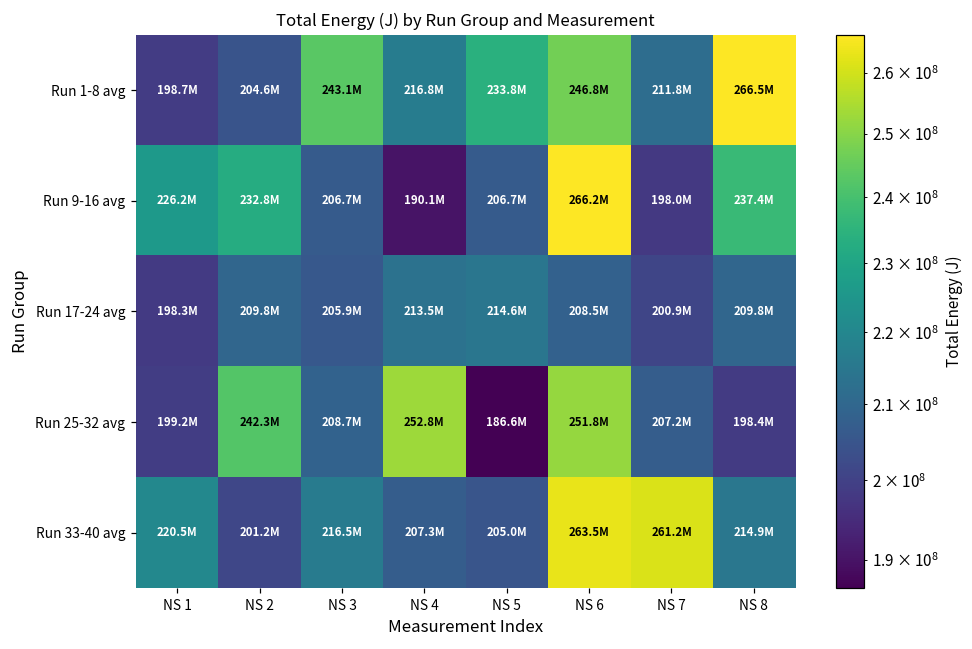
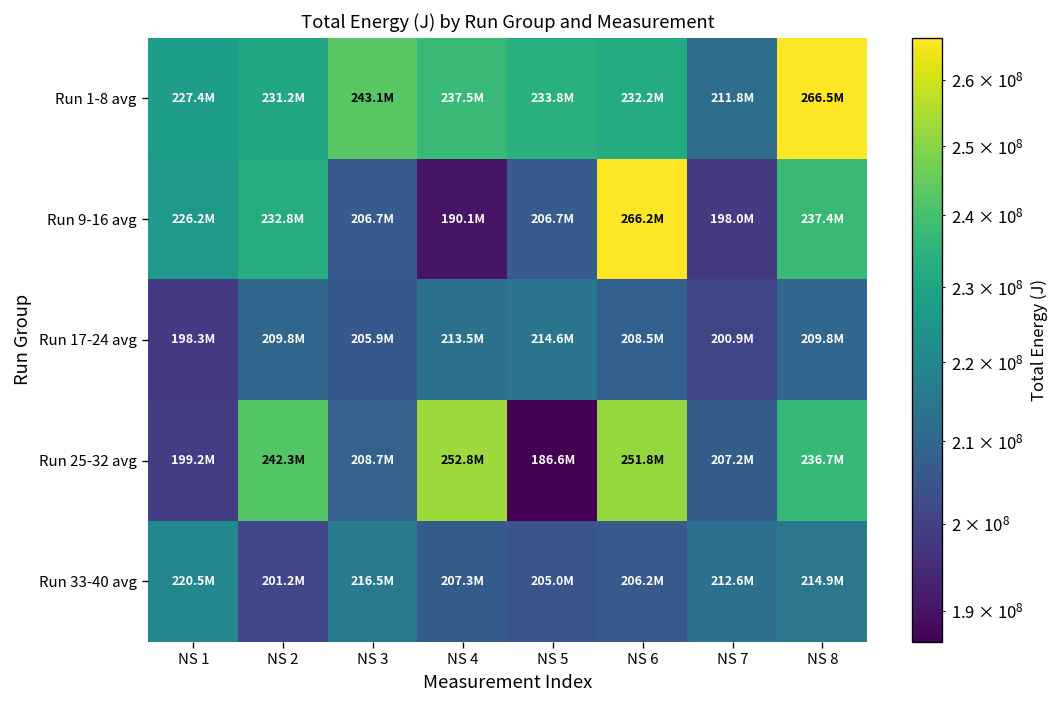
Run 1-8 avg, NS 1: 198.7M -> 227.4M
Run 1-8 avg, NS 2: 204.6M -> 231.2M
Run 1-8 avg, NS 4: 216.8M -> 237.5M
Run 1-8 avg, NS 6: 246.8M -> 232.2M
Run 25-32 avg, NS 8: 198.4M -> 236.7M
Run 33-40 avg, NS 6: 263.5M -> 206.2M
Run 33-40 avg, NS 7: 261.2M -> 212.6M
